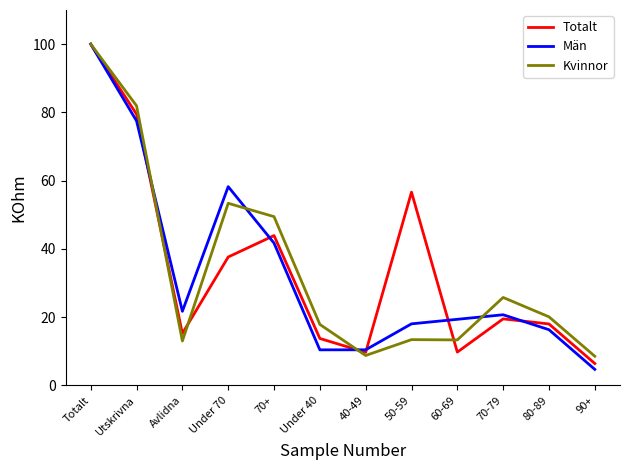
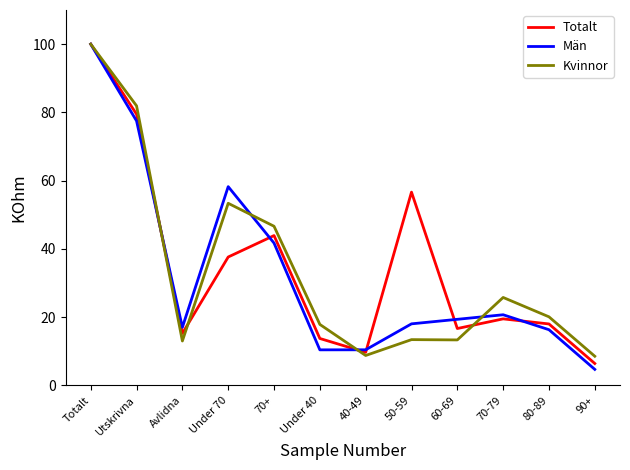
Män, Avlidna: 22 -> 17
Kvinnor, 70+: 49 -> 47
Totalt, 60-69: 10 -> 17
